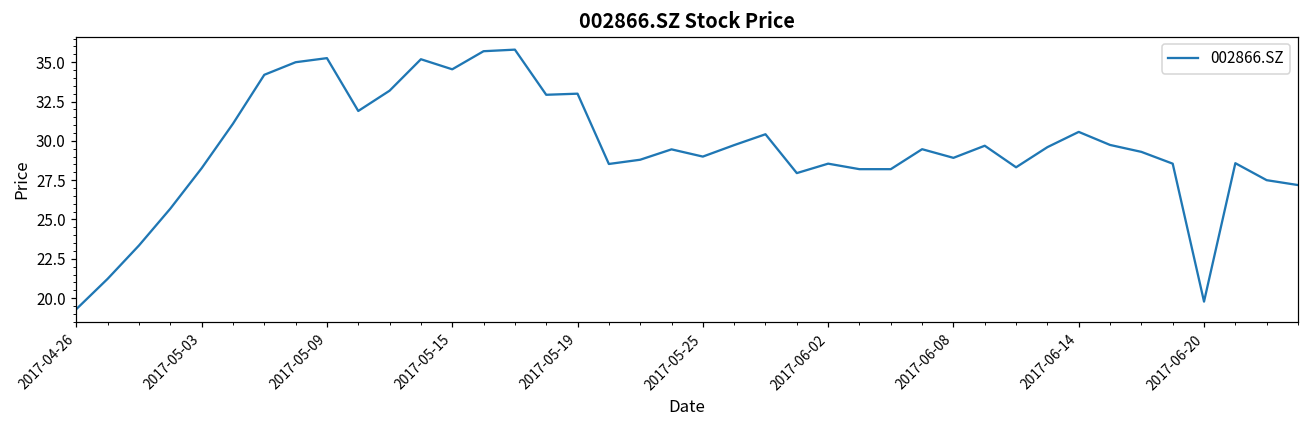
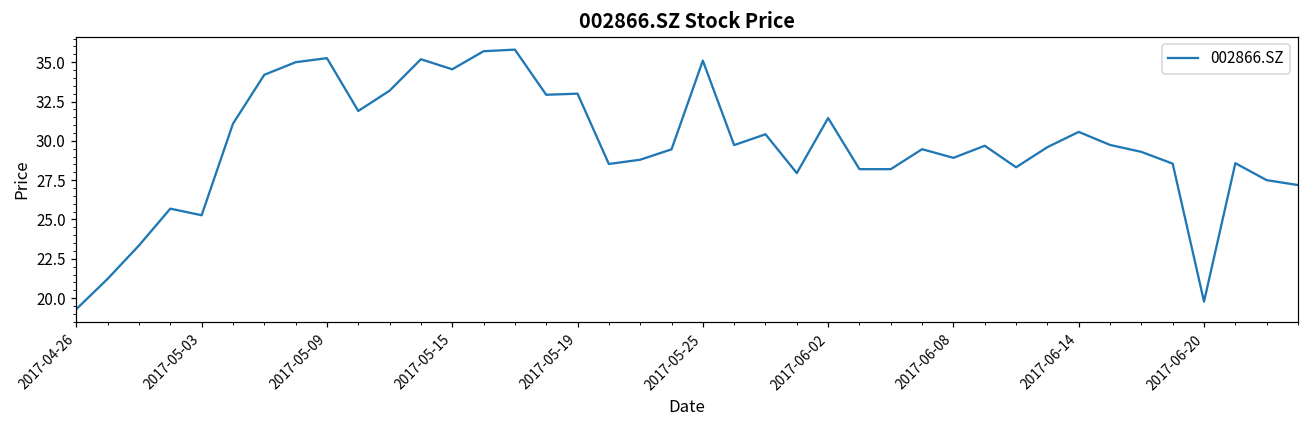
2017-05-03: 28.3 -> 25.3
2017-05-25: 29.0 -> 35.1
2017-06-02: 28.6 -> 31.5
